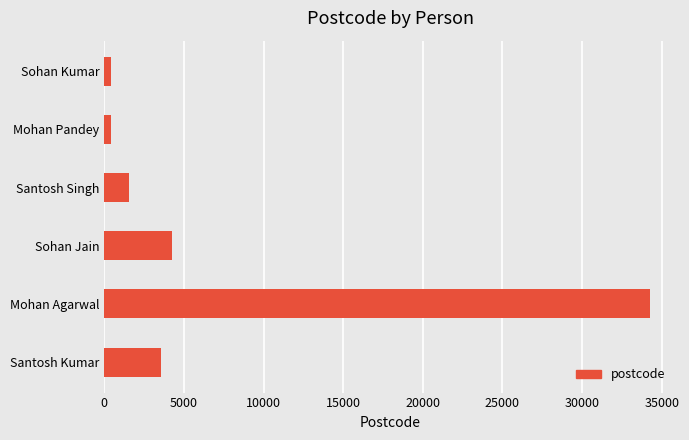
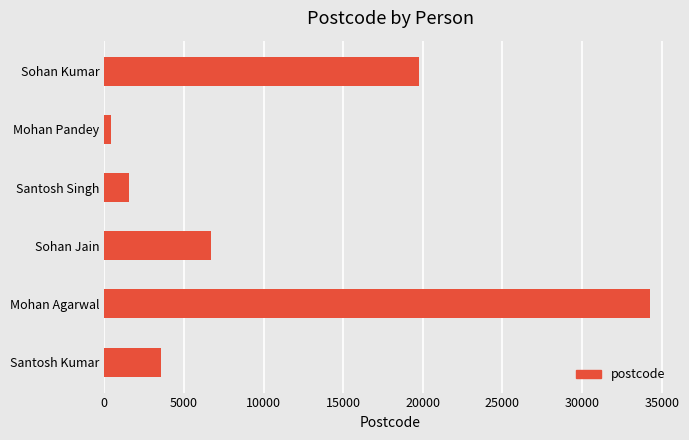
Sohan Kumar: 400 -> 19800
Sohan Jain: 4200 -> 6700
